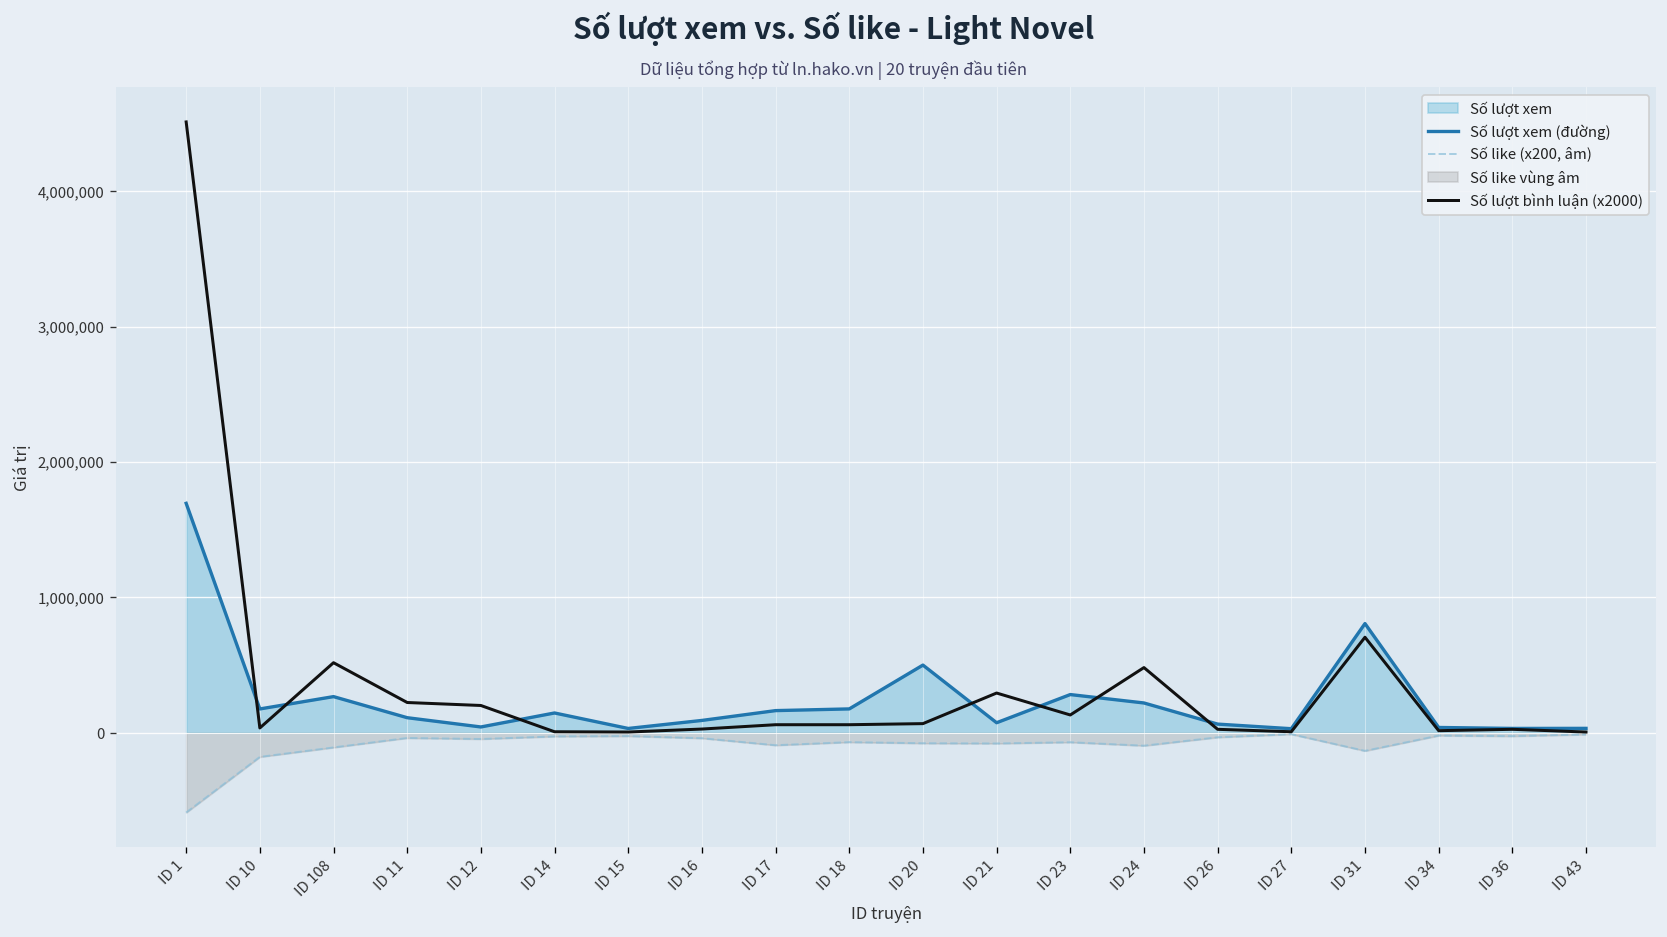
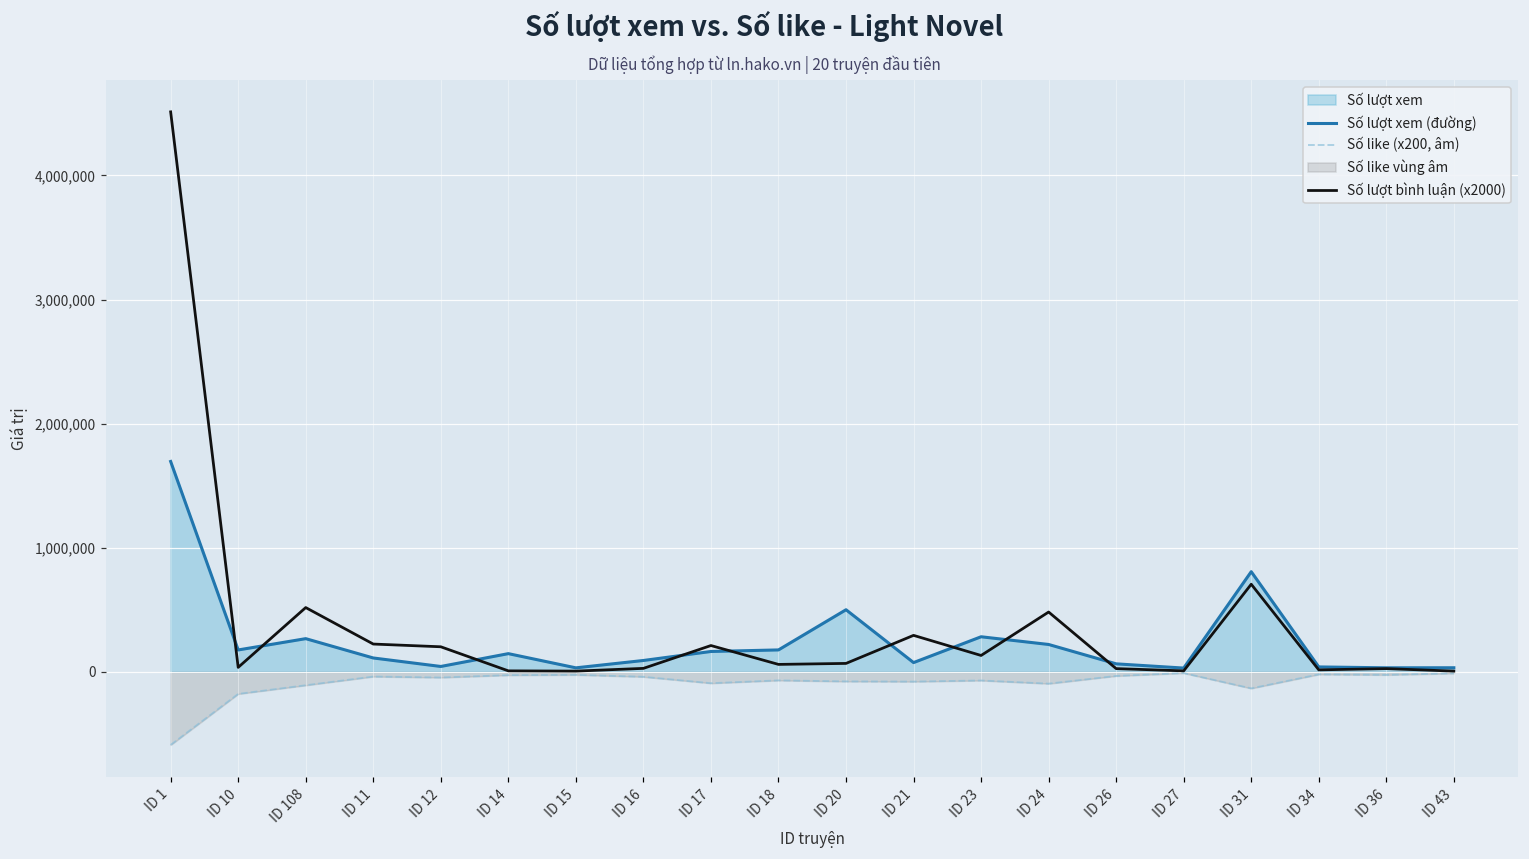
Số lượt bình luận (x2000), ID 17: 60,000 -> 210,000
